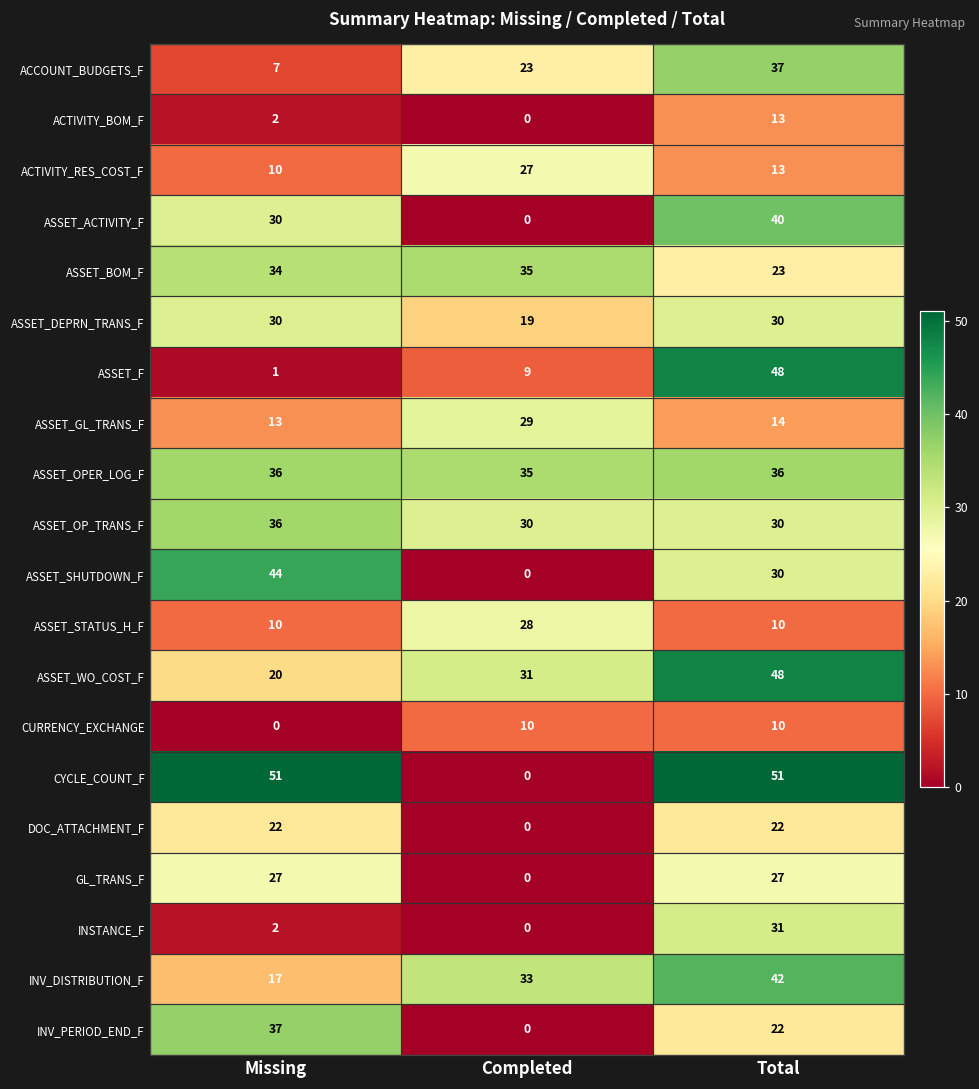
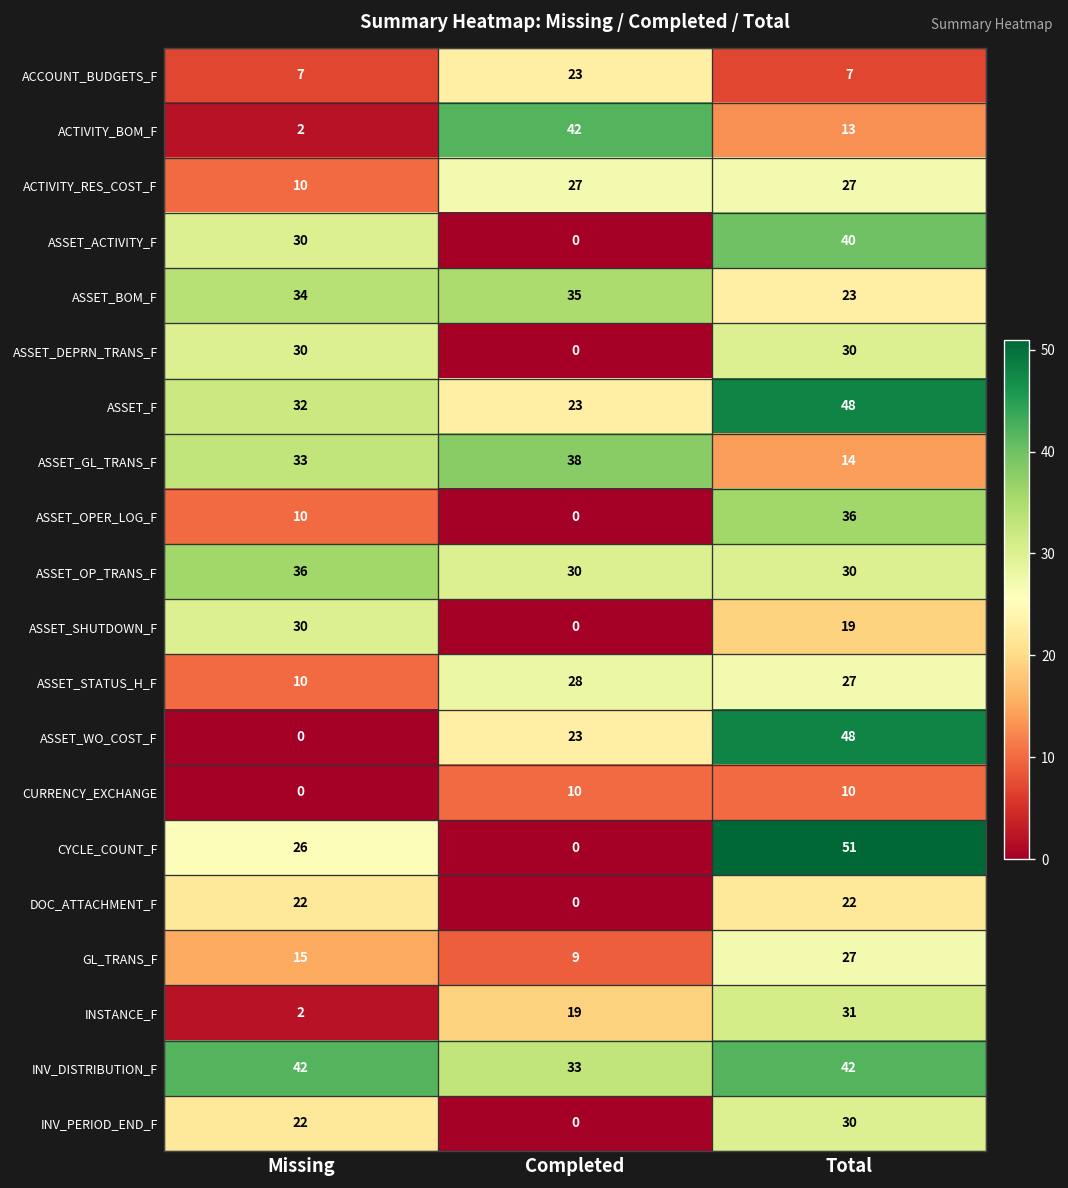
ACCOUNT_BUDGETS_F, Total: 37 -> 7
ACTIVITY_BOM_F, Completed: 0 -> 42
ACTIVITY_RES_COST_F, Total: 13 -> 27
ASSET_DEPRN_TRANS_F, Completed: 19 -> 0
ASSET_F, Missing: 1 -> 32
ASSET_F, Completed: 9 -> 23
ASSET_GL_TRANS_F, Missing: 13 -> 33
ASSET_GL_TRANS_F, Completed: 29 -> 38
ASSET_OPER_LOG_F, Missing: 36 -> 10
ASSET_OPER_LOG_F, Completed: 35 -> 0
ASSET_SHUTDOWN_F, Missing: 44 -> 30
ASSET_SHUTDOWN_F, Total: 30 -> 19
ASSET_STATUS_H_F, Total: 10 -> 27
ASSET_WO_COST_F, Missing: 20 -> 0
ASSET_WO_COST_F, Completed: 31 -> 23
CYCLE_COUNT_F, Missing: 51 -> 26
GL_TRANS_F, Missing: 27 -> 15
GL_TRANS_F, Completed: 0 -> 9
INSTANCE_F, Completed: 0 -> 19
INV_DISTRIBUTION_F, Missing: 17 -> 42
INV_PERIOD_END_F, Missing: 37 -> 22
INV_PERIOD_END_F, Total: 22 -> 30
